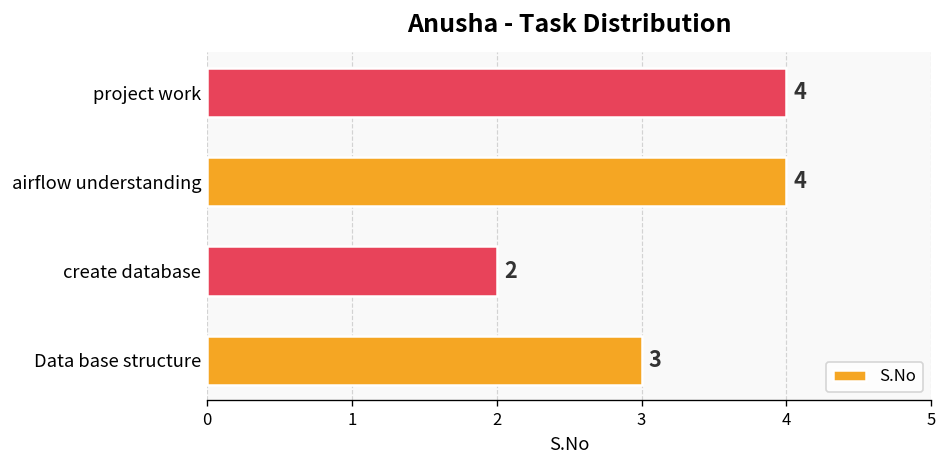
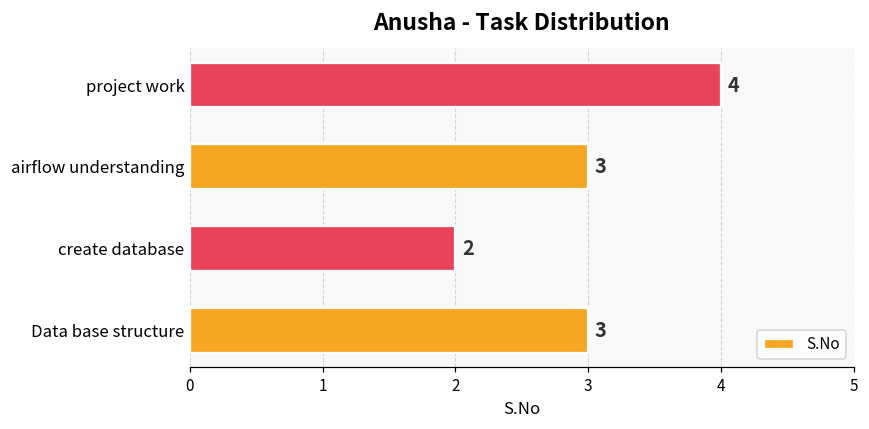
airflow understanding: 4 -> 3
